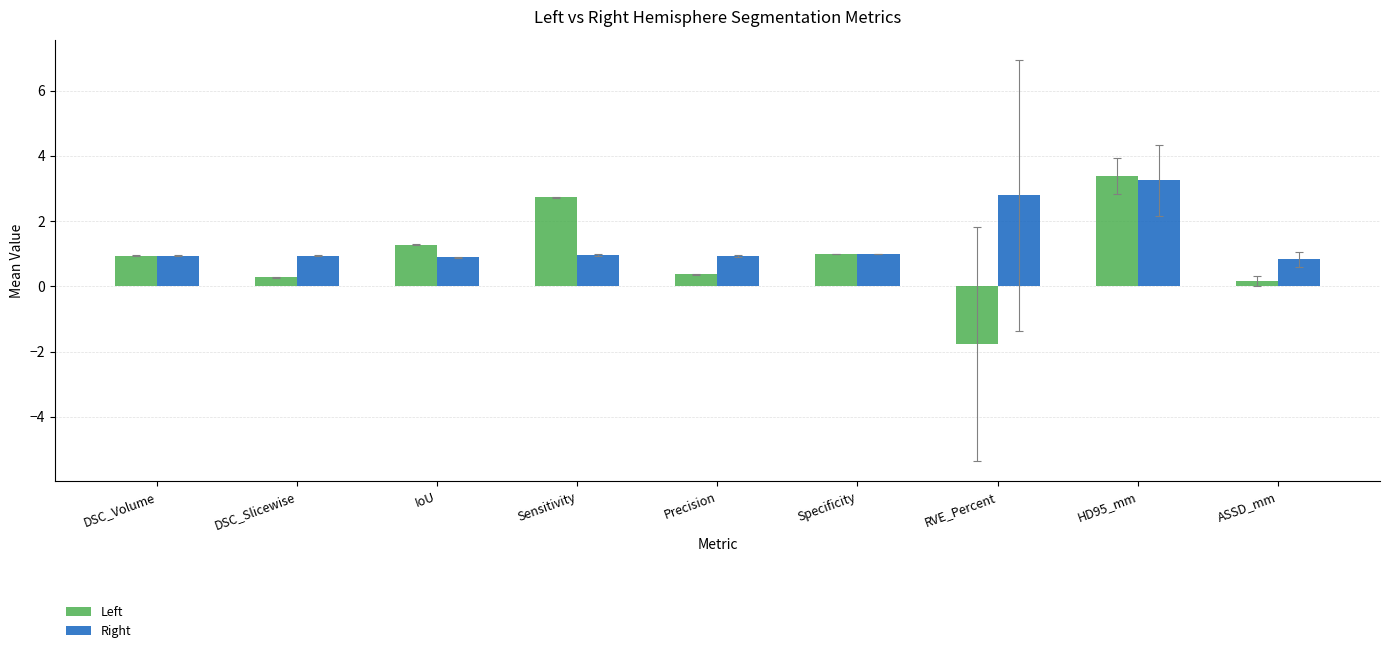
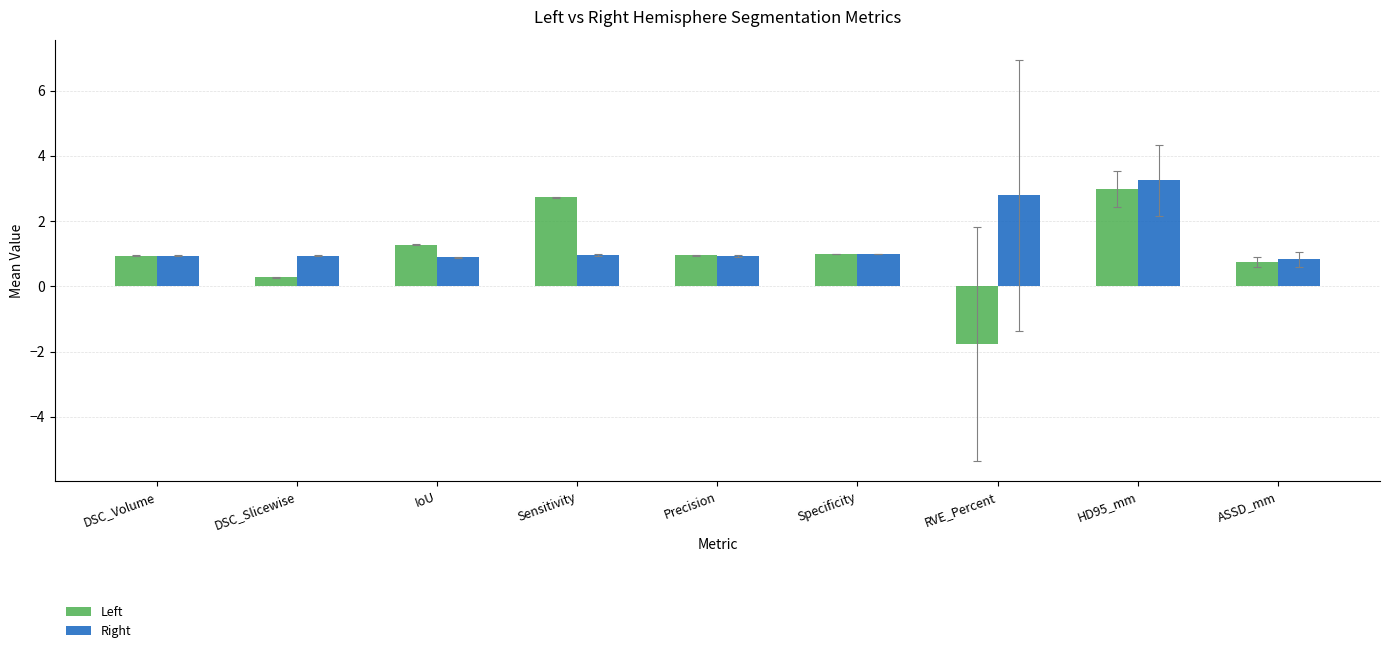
Left, Precision: 0.4 -> 1.0
Left, HD95_mm: 3.4 -> 3.0
Left, ASSD_mm: 0.2 -> 0.8
